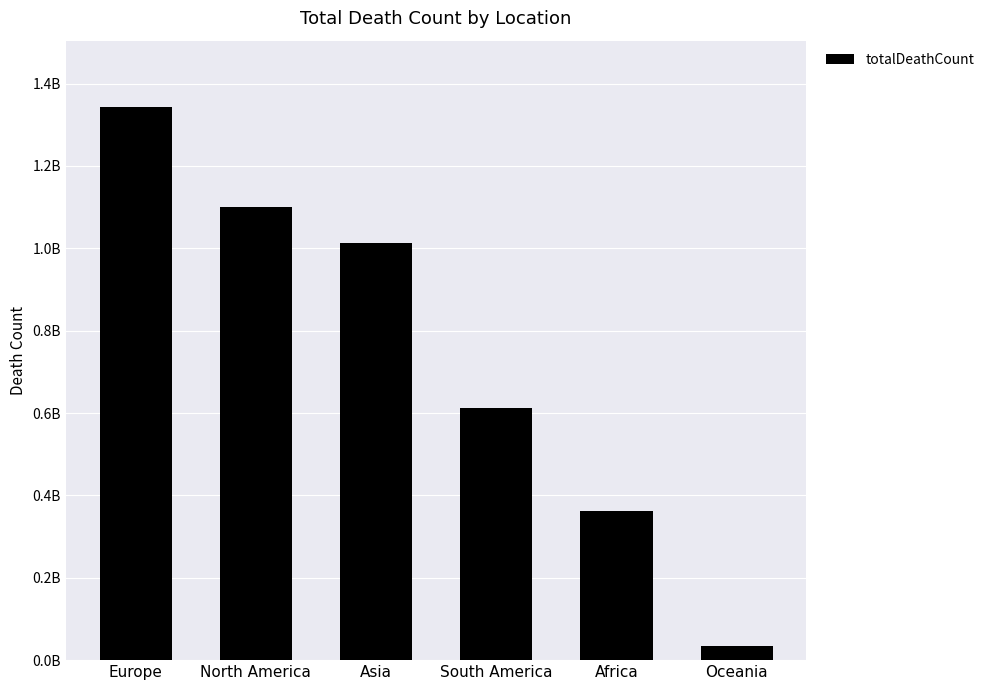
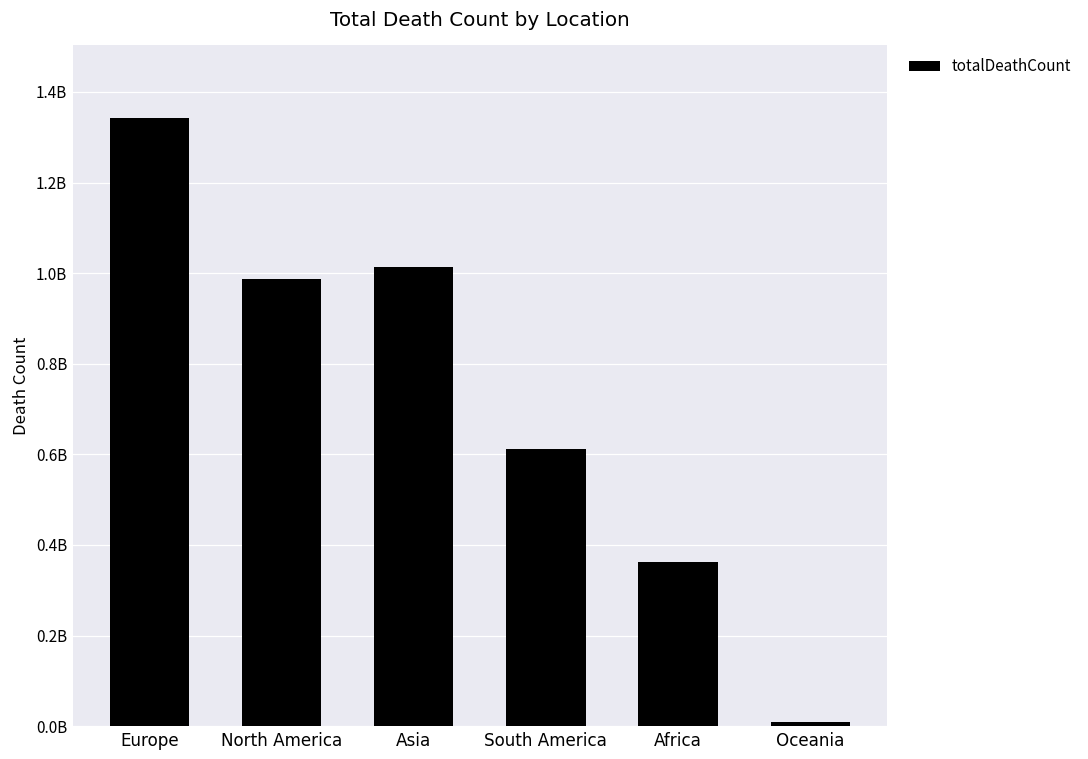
North America: 1100000000 -> 990000000
Oceania: 40000000 -> 10000000
